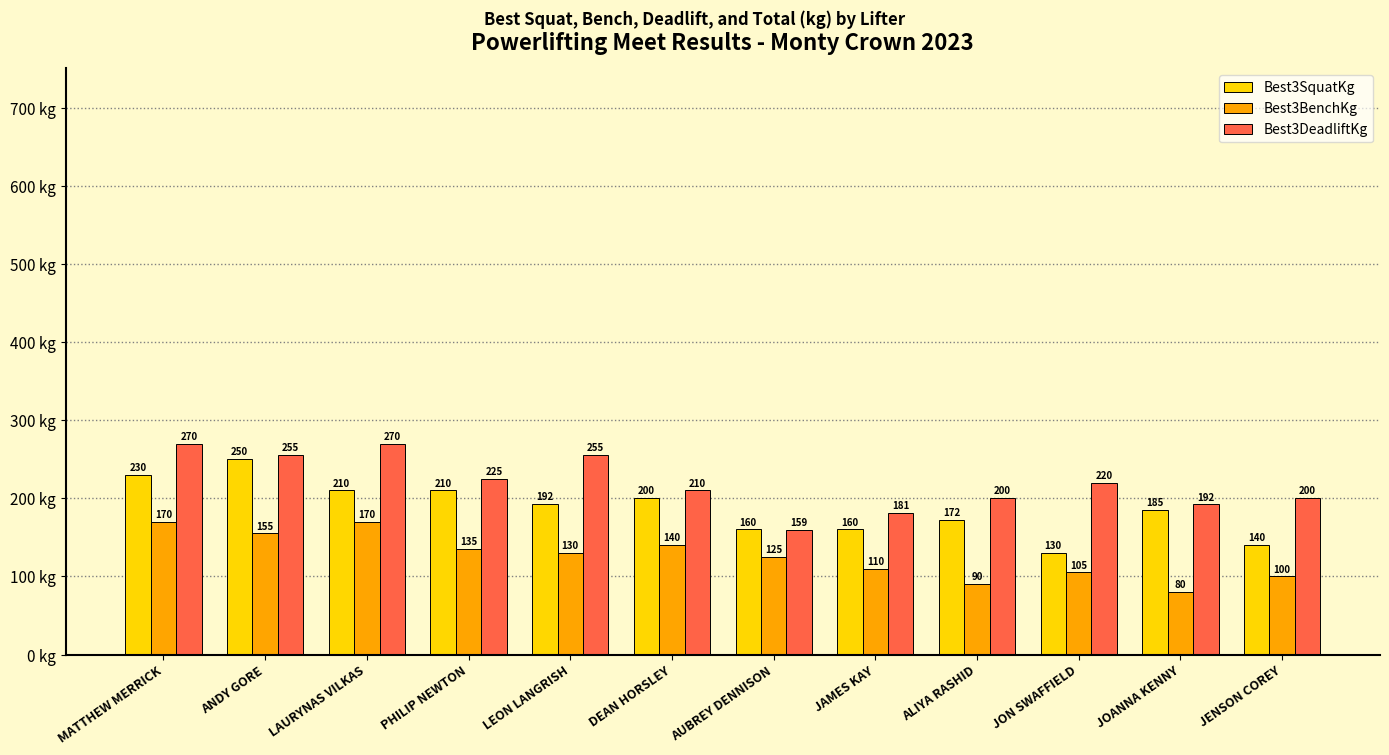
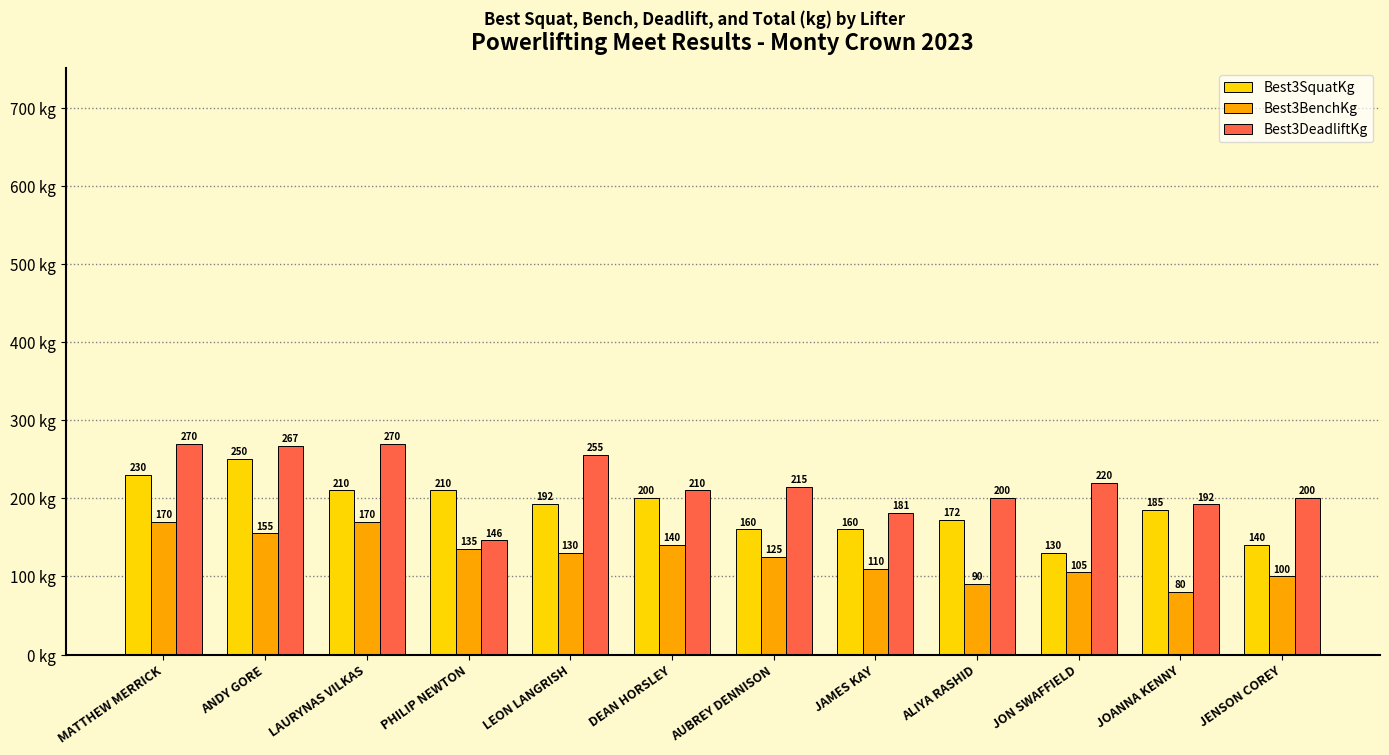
Best3DeadliftKg, ANDY GORE: 255 -> 267
Best3DeadliftKg, PHILIP NEWTON: 225 -> 146
Best3DeadliftKg, AUBREY DENNISON: 159 -> 215
